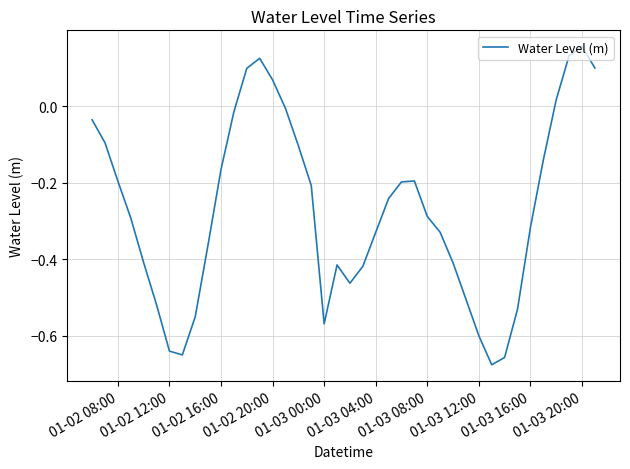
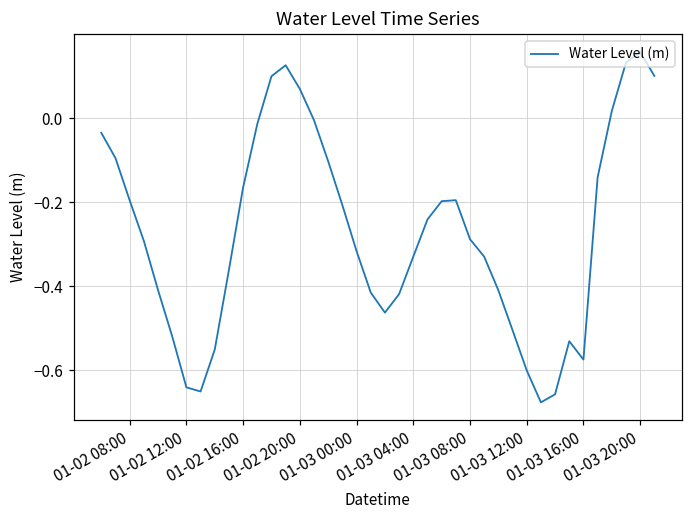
01-03 00:00: -0.57 -> -0.32
01-03 16:00: -0.32 -> -0.57
